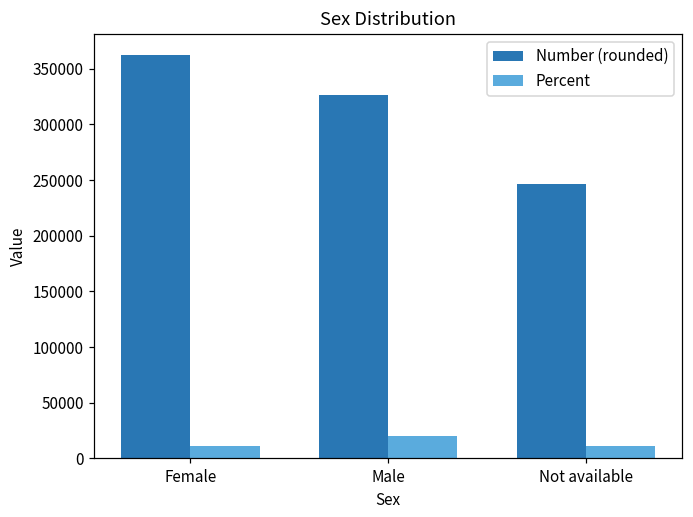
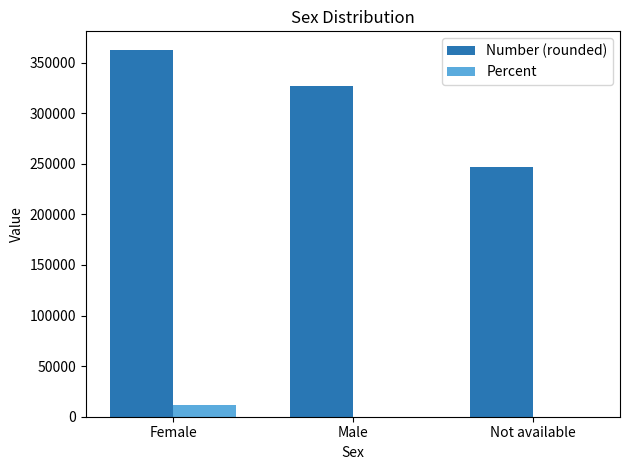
Percent, Male: 21000 -> 0
Percent, Not available: 11000 -> 0
